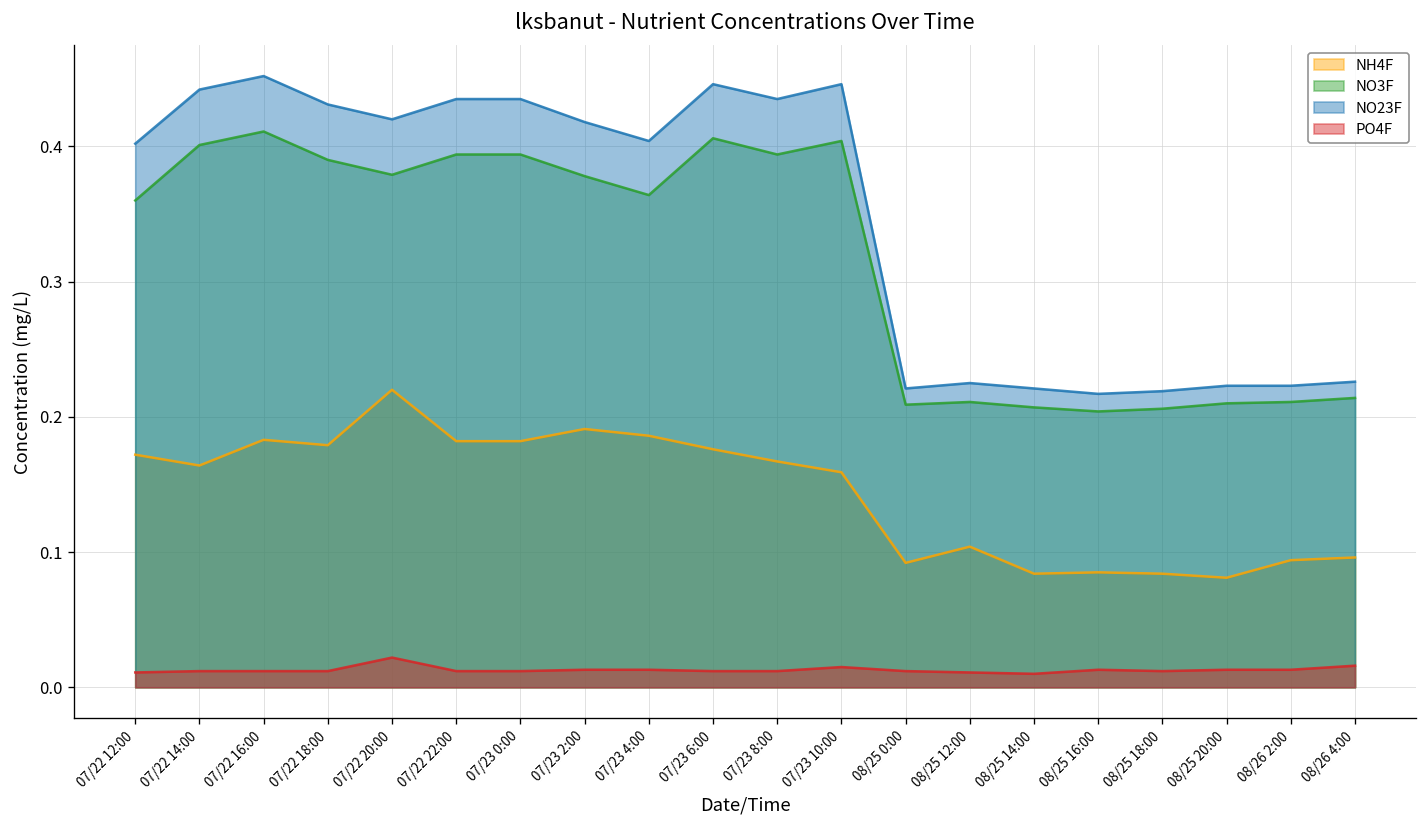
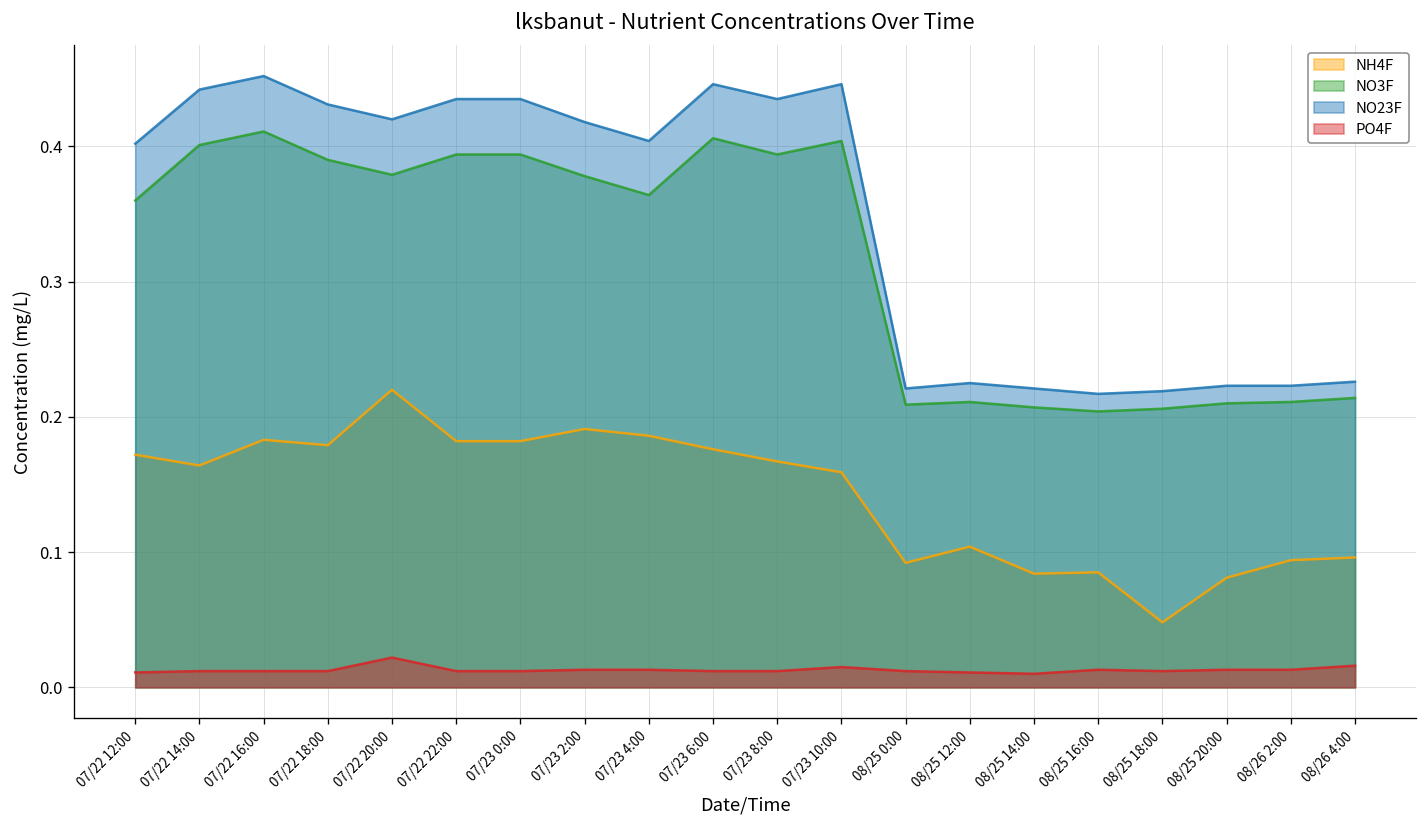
NH4F, 08/25 18:00: 0.084 -> 0.048
